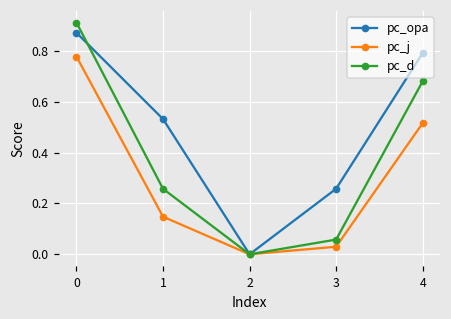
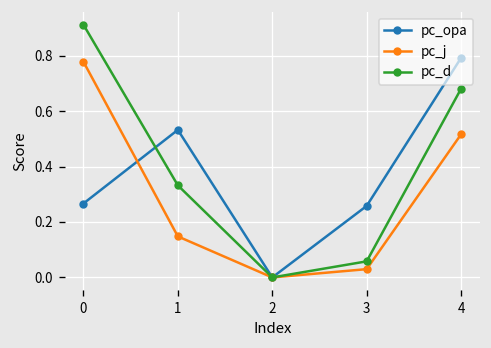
pc_opa, 0: 0.87 -> 0.27
pc_d, 1: 0.26 -> 0.33
